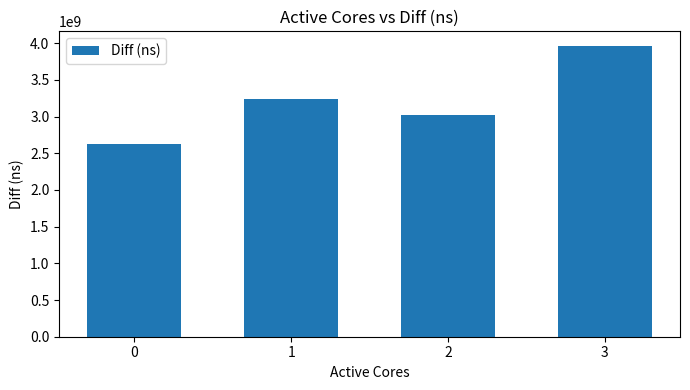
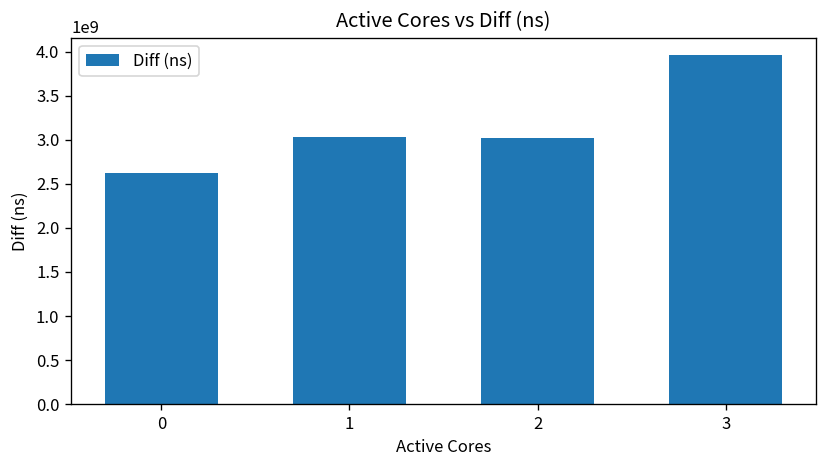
1: 3200000000 -> 3000000000
